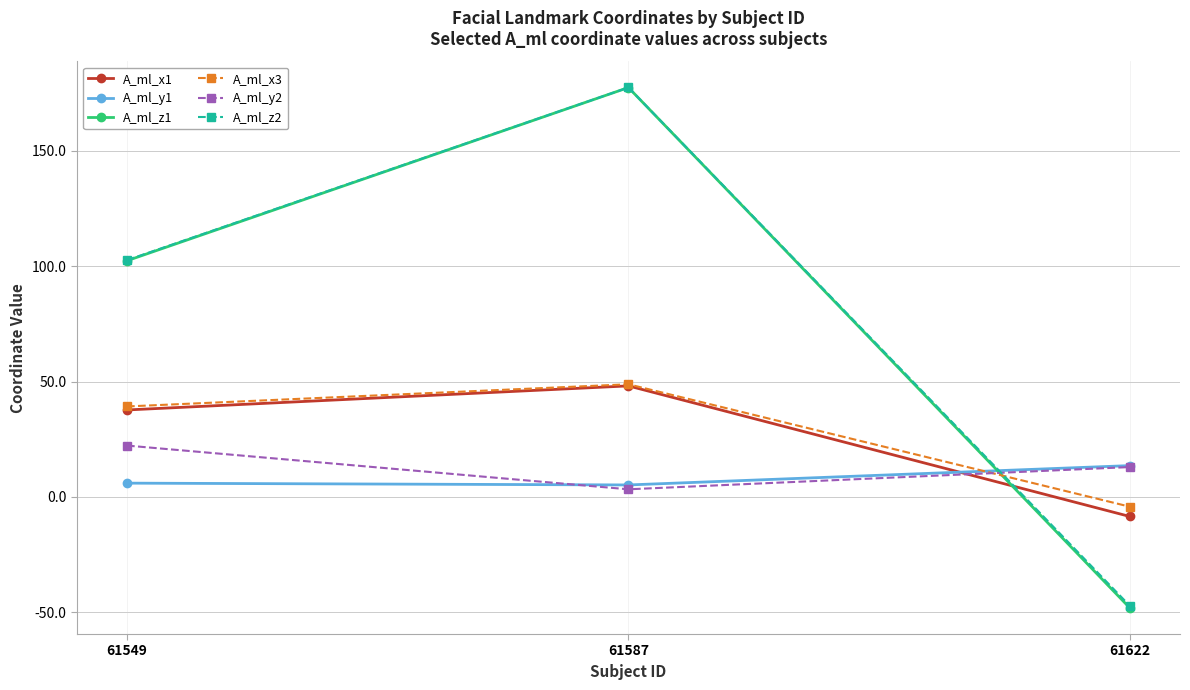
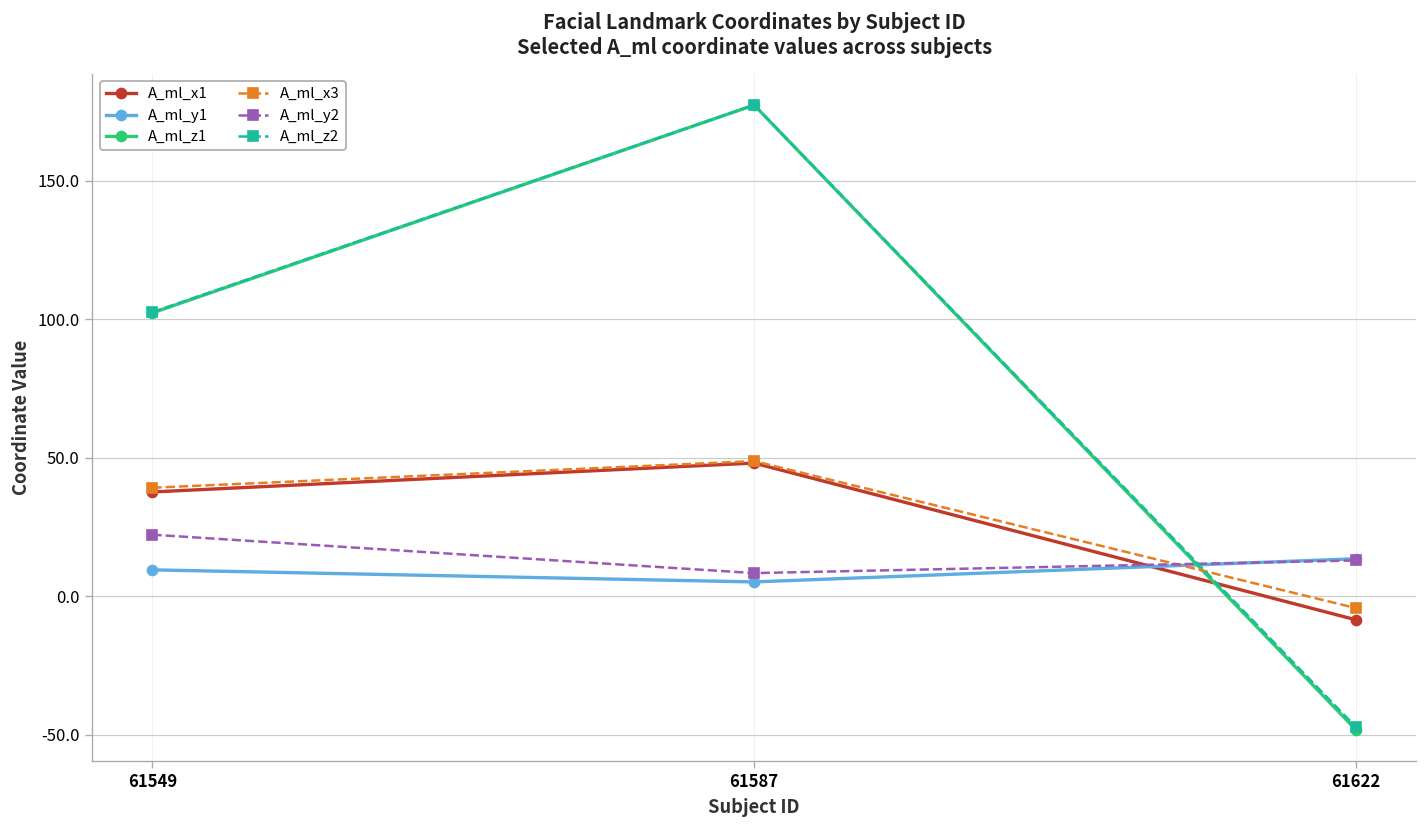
A_ml_y1, 61549: 6 -> 10
A_ml_y2, 61587: 3 -> 8
